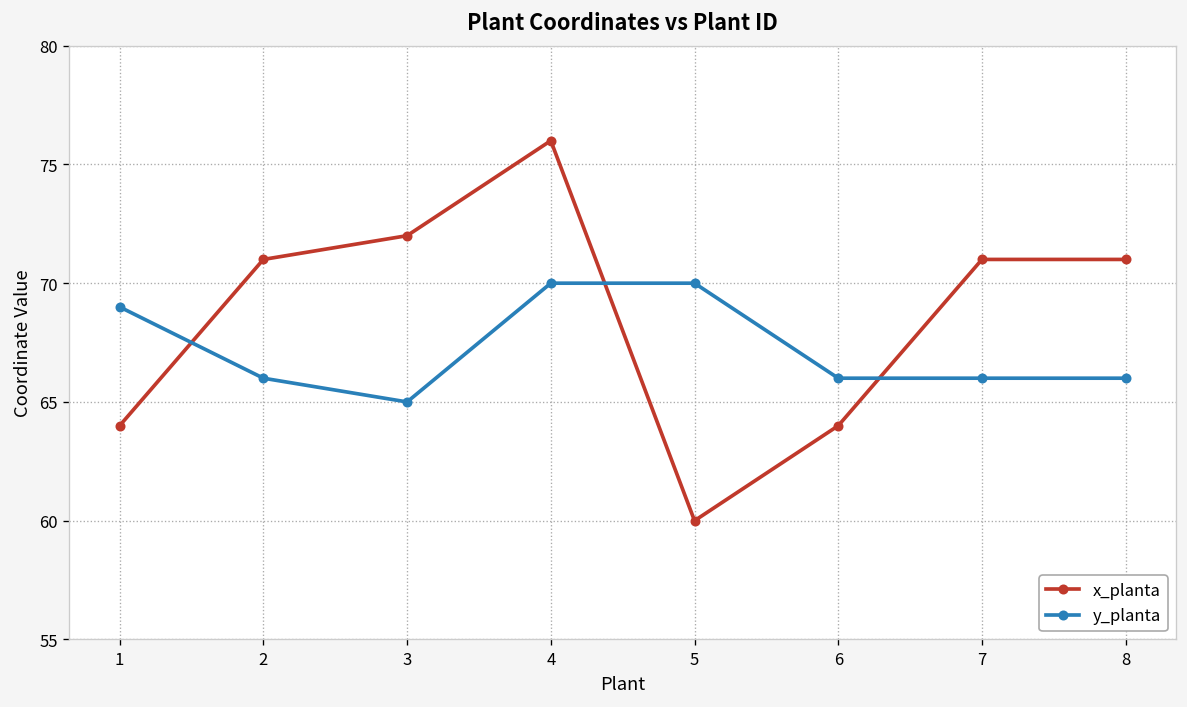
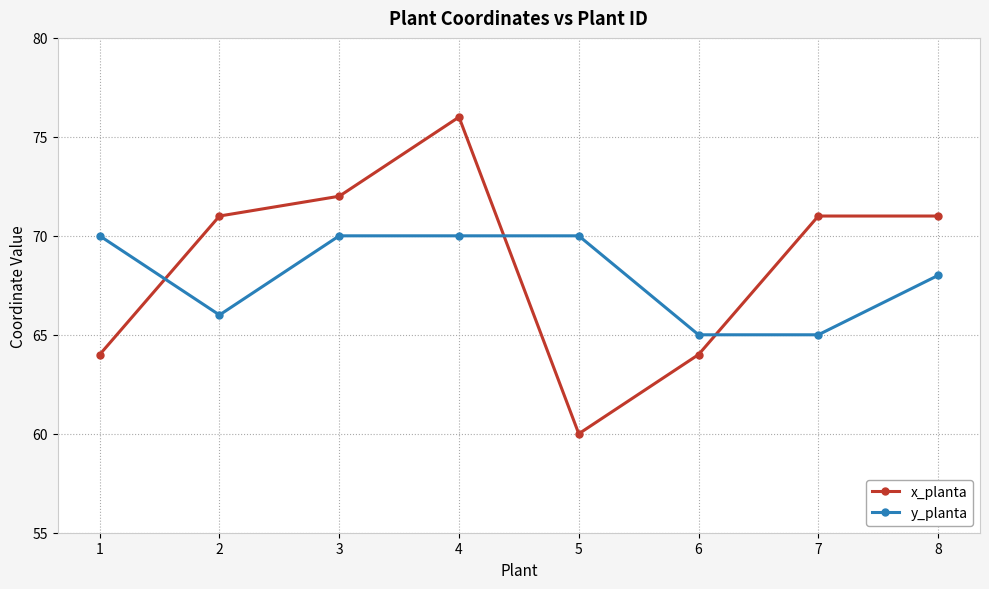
y_planta, 1: 69 -> 70
y_planta, 3: 65 -> 70
y_planta, 6: 66 -> 65
y_planta, 7: 66 -> 65
y_planta, 8: 66 -> 68
